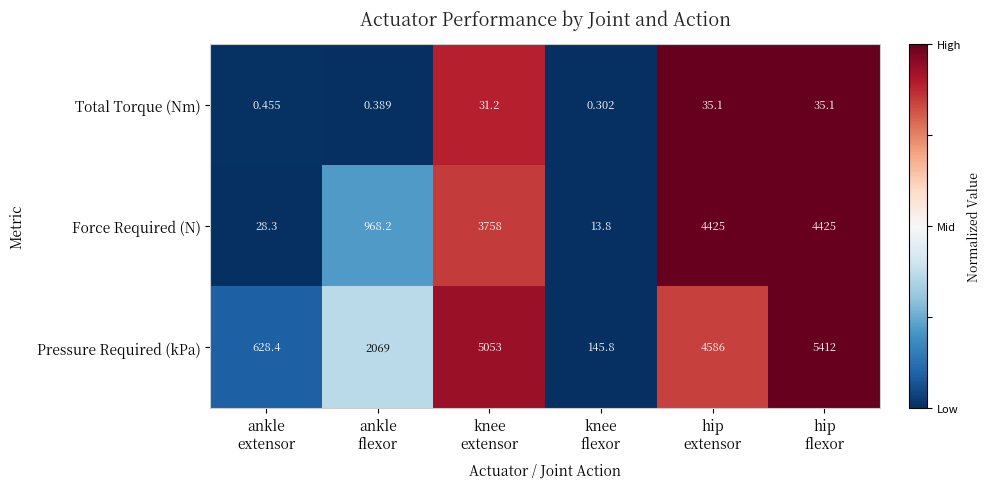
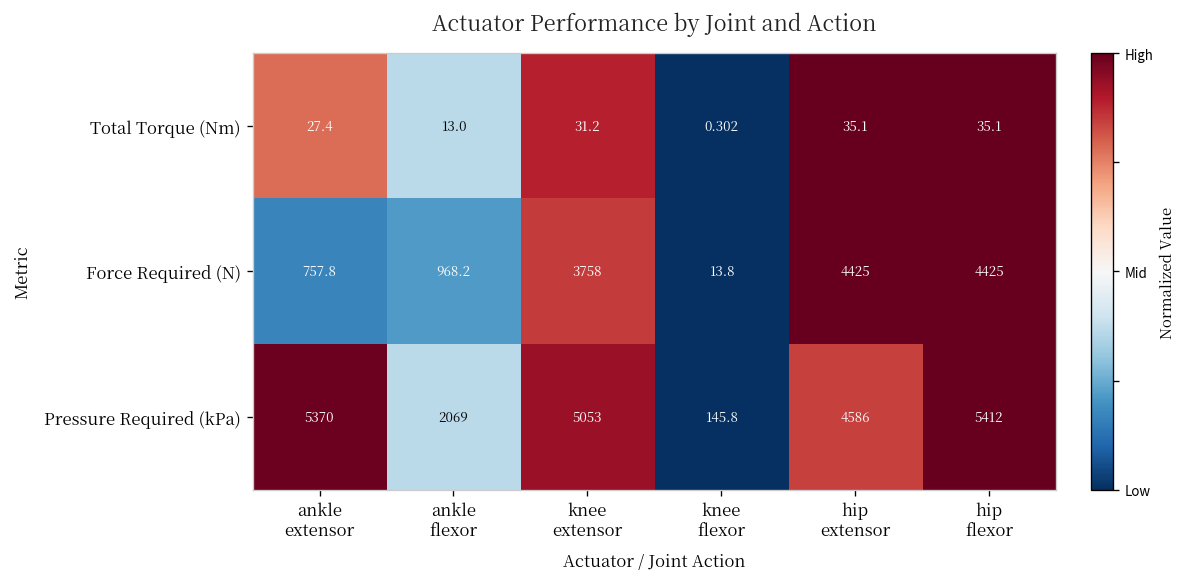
Total Torque (Nm), ankle extensor: 0.455 -> 27.4
Total Torque (Nm), ankle flexor: 0.389 -> 13.0
Force Required (N), ankle extensor: 28.3 -> 757.8
Pressure Required (kPa), ankle extensor: 628.4 -> 5370
